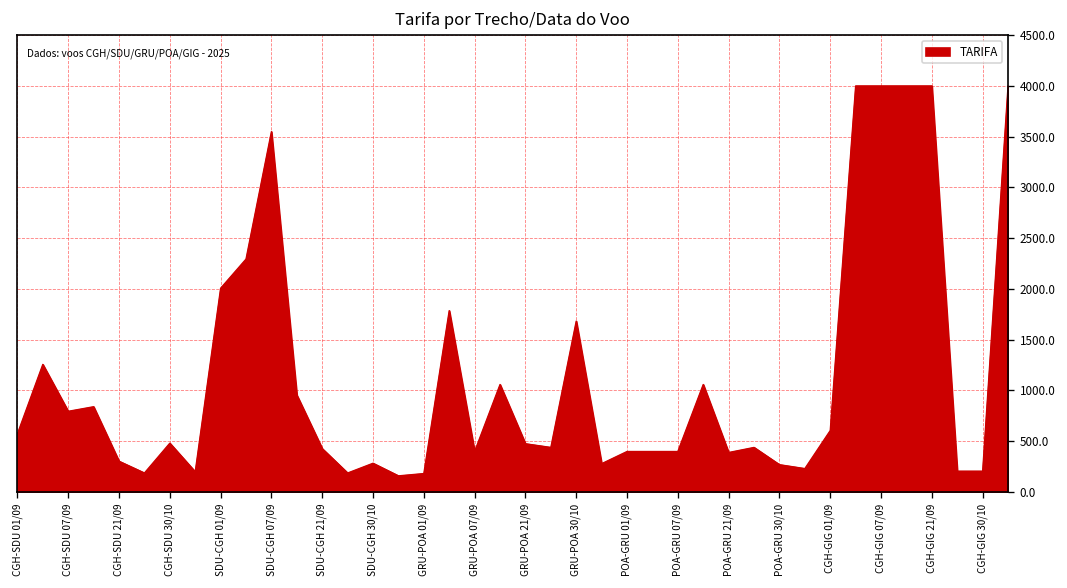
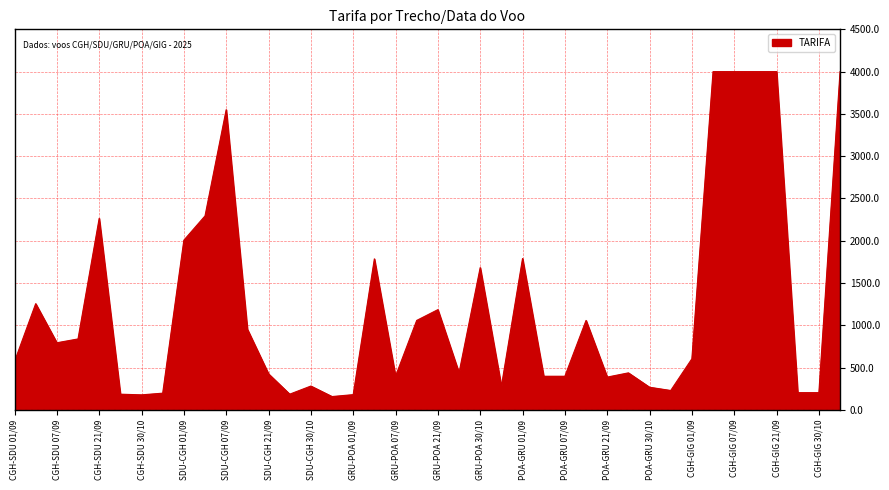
CGH-SDU 21/09: 300 -> 2300
CGH-SDU 30/10: 500 -> 200
GRU-POA 21/09: 500 -> 1200
POA-GRU 01/09: 400 -> 1800
